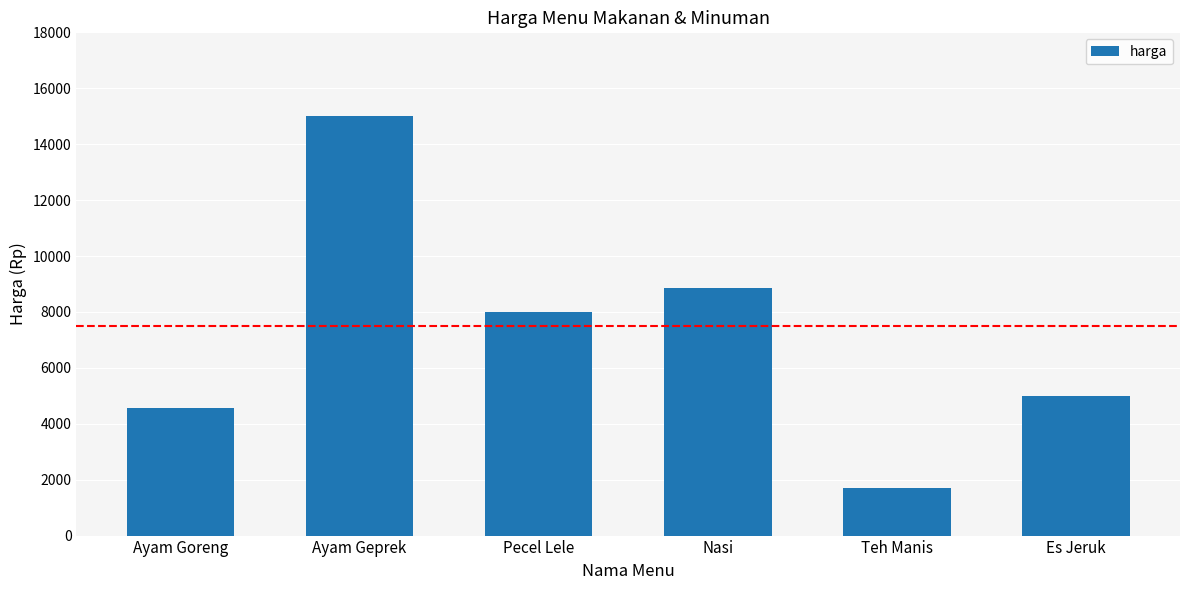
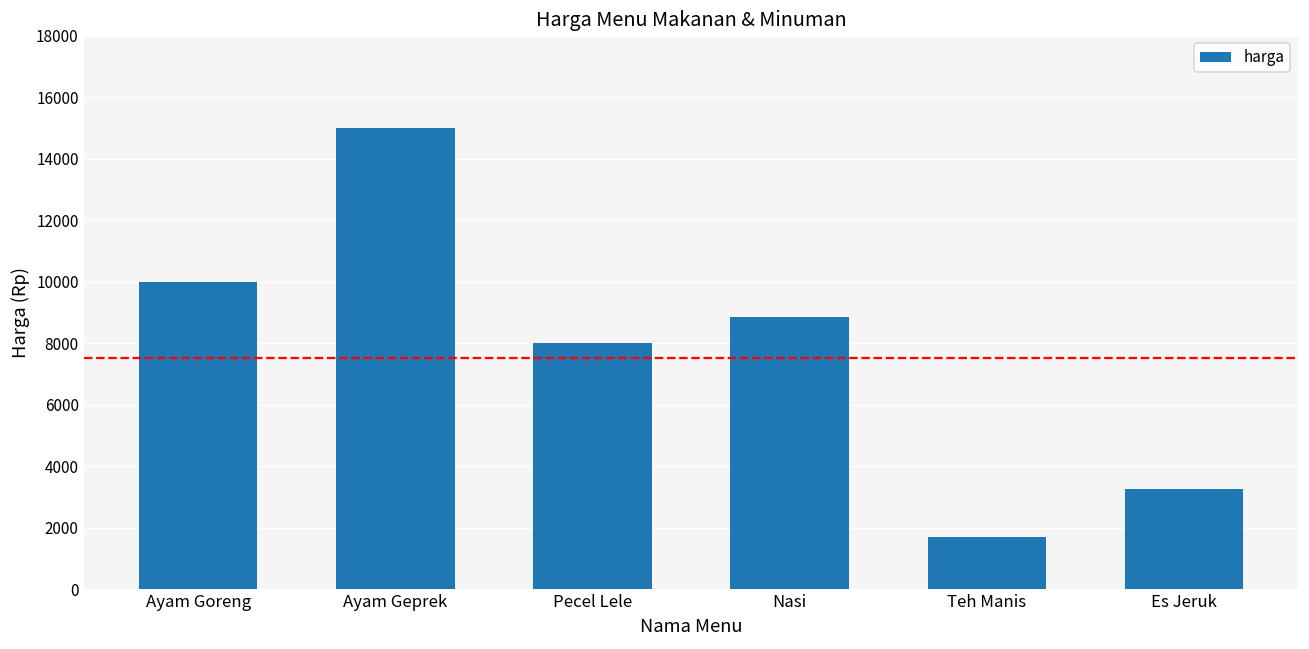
Ayam Goreng: 4600 -> 10000
Es Jeruk: 5000 -> 3200
